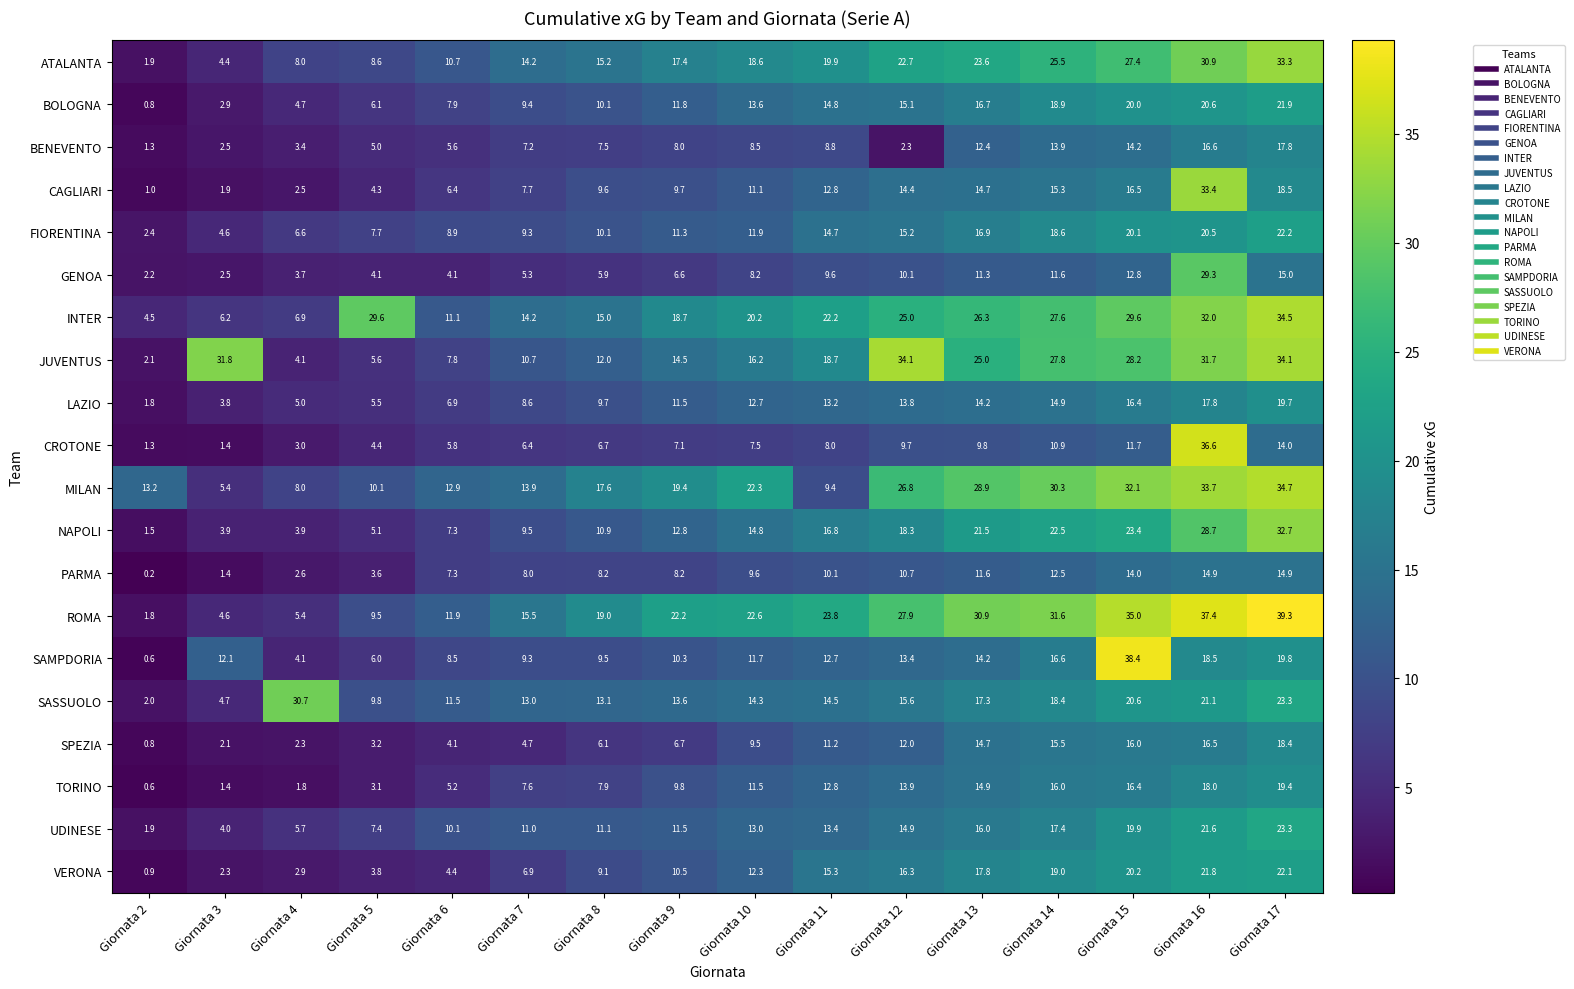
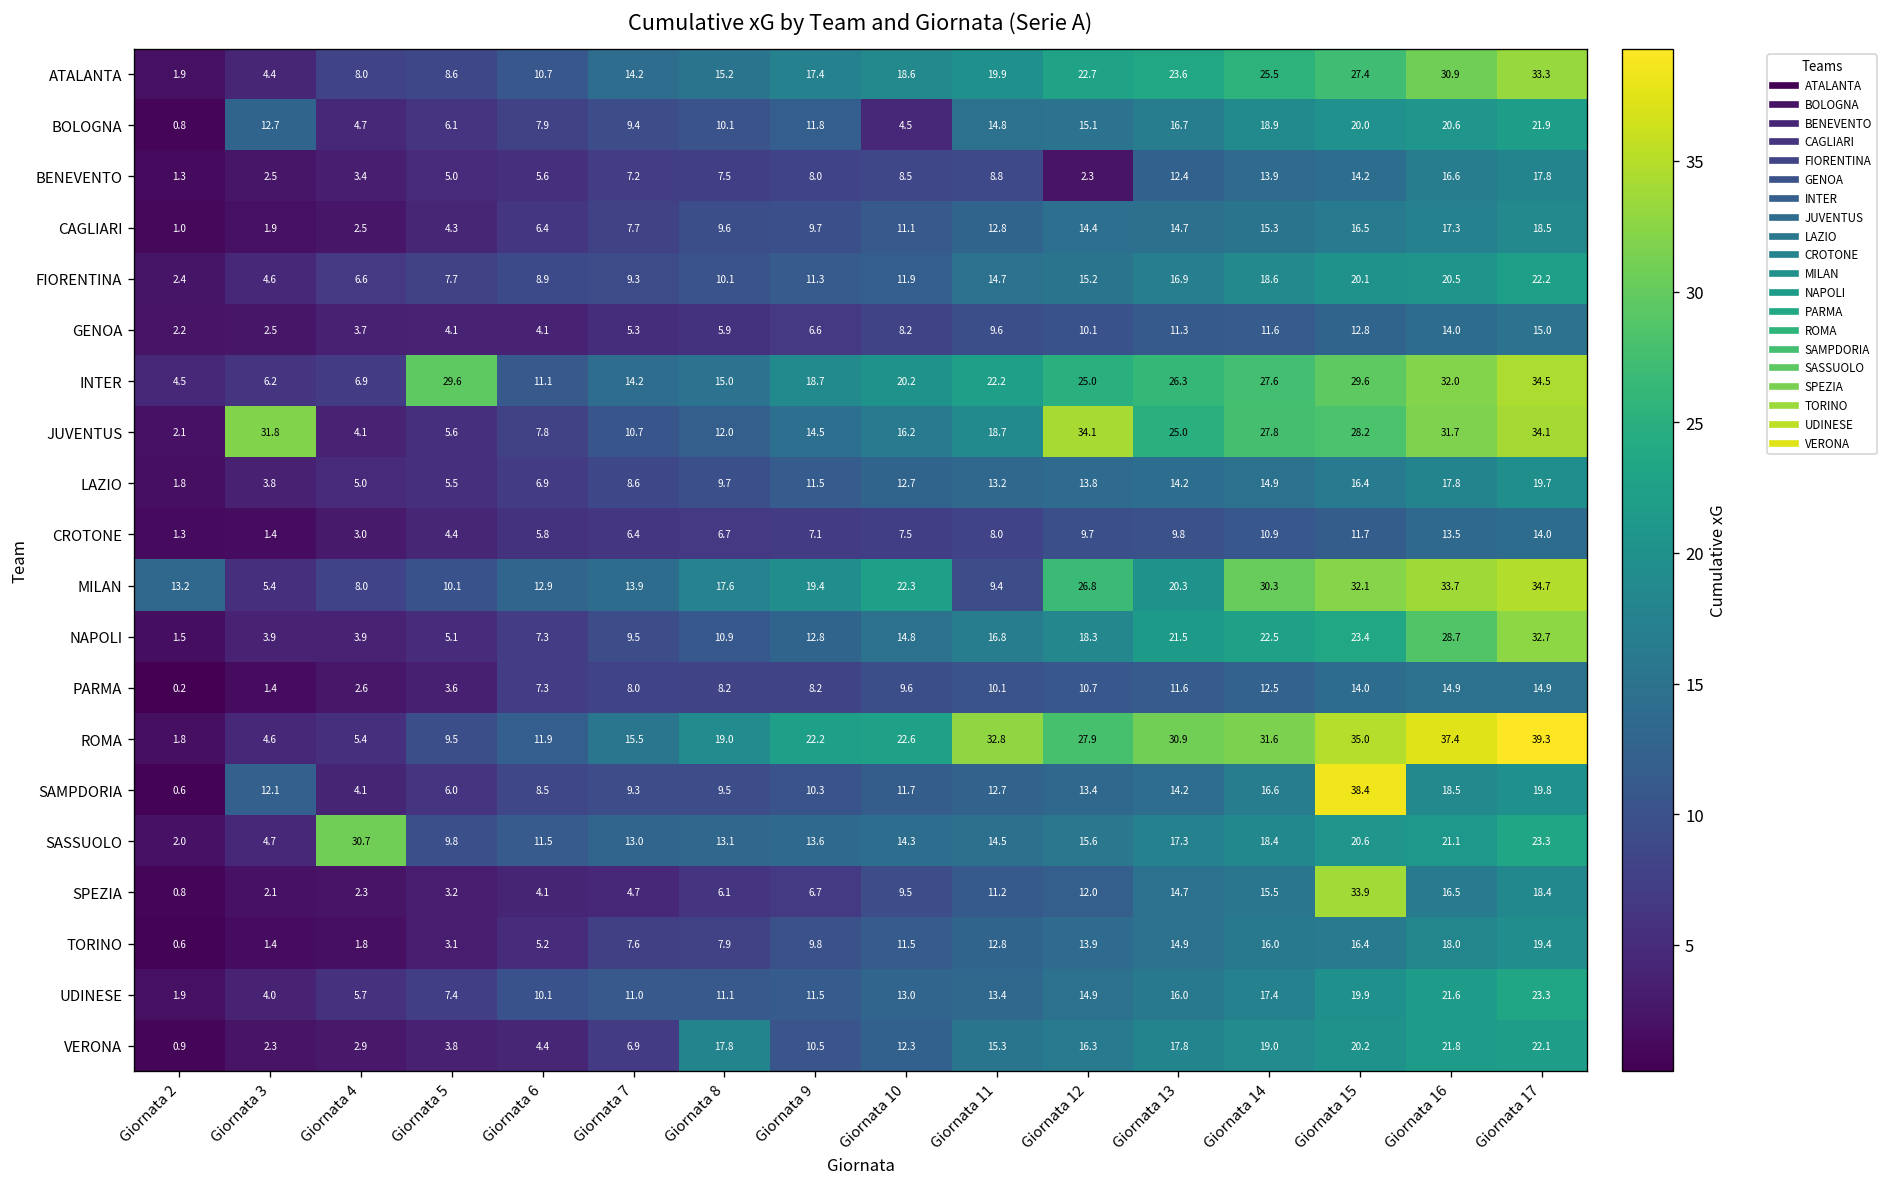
BOLOGNA, Giornata 3: 2.9 -> 12.7
BOLOGNA, Giornata 10: 13.6 -> 4.5
CAGLIARI, Giornata 16: 33.4 -> 17.3
GENOA, Giornata 16: 29.3 -> 14.0
CROTONE, Giornata 16: 36.6 -> 13.5
MILAN, Giornata 13: 28.9 -> 20.3
ROMA, Giornata 11: 23.8 -> 32.8
SPEZIA, Giornata 15: 16.0 -> 33.9
VERONA, Giornata 8: 9.1 -> 17.8
